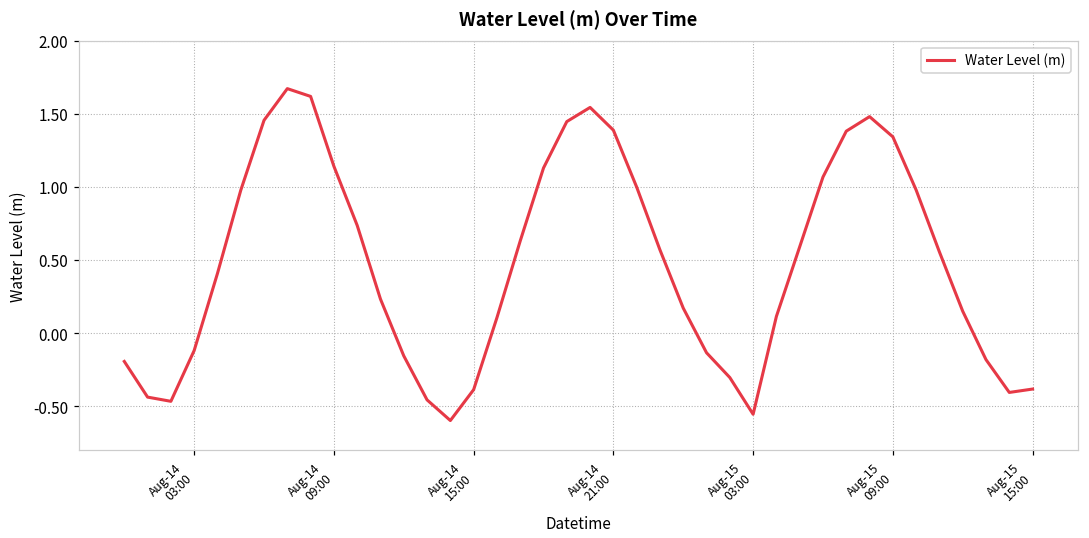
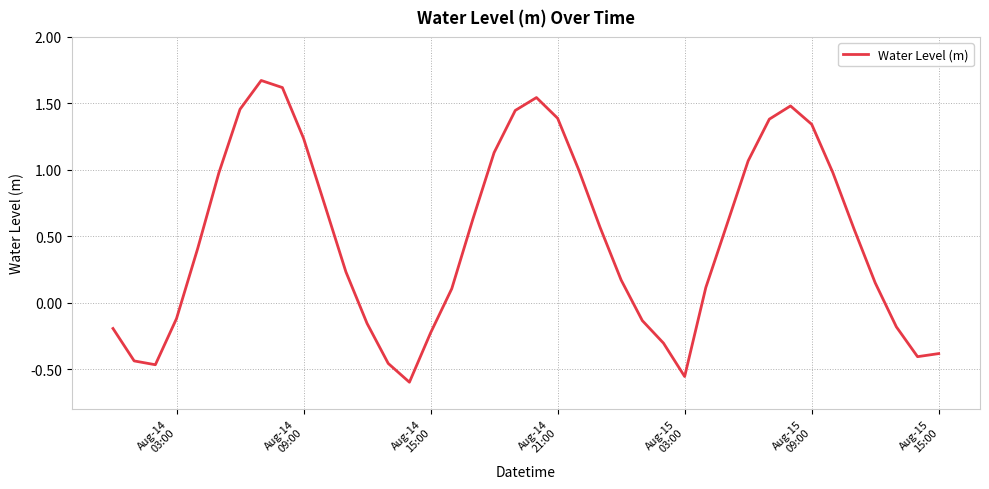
Aug-14 09:00: 1.14 -> 1.24
Aug-14 15:00: -0.39 -> -0.23
